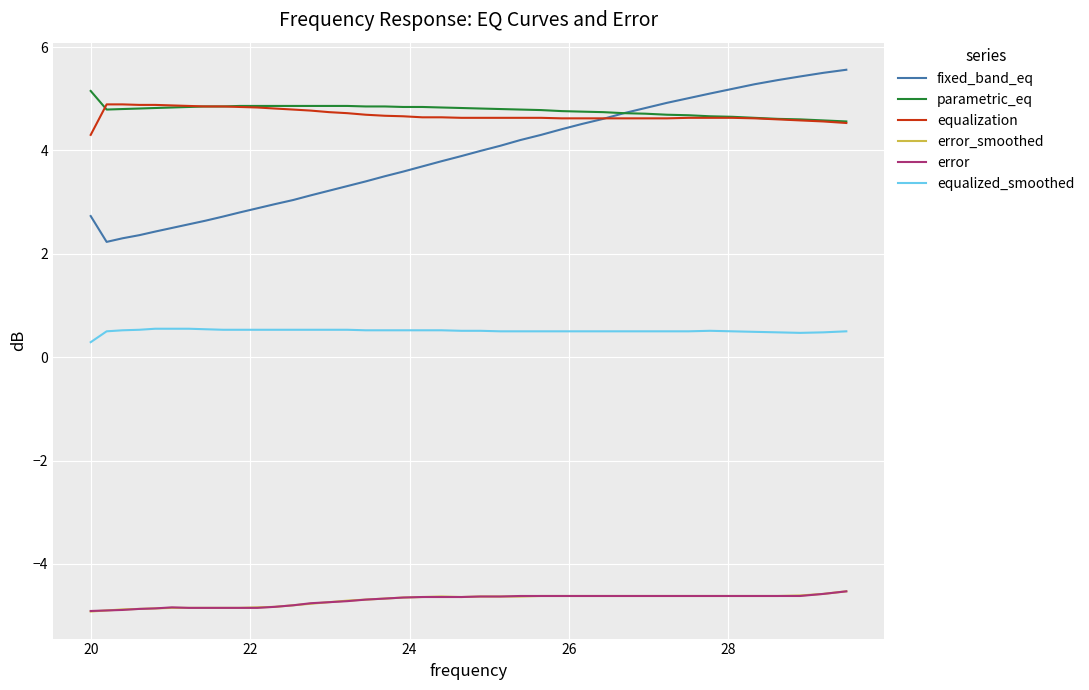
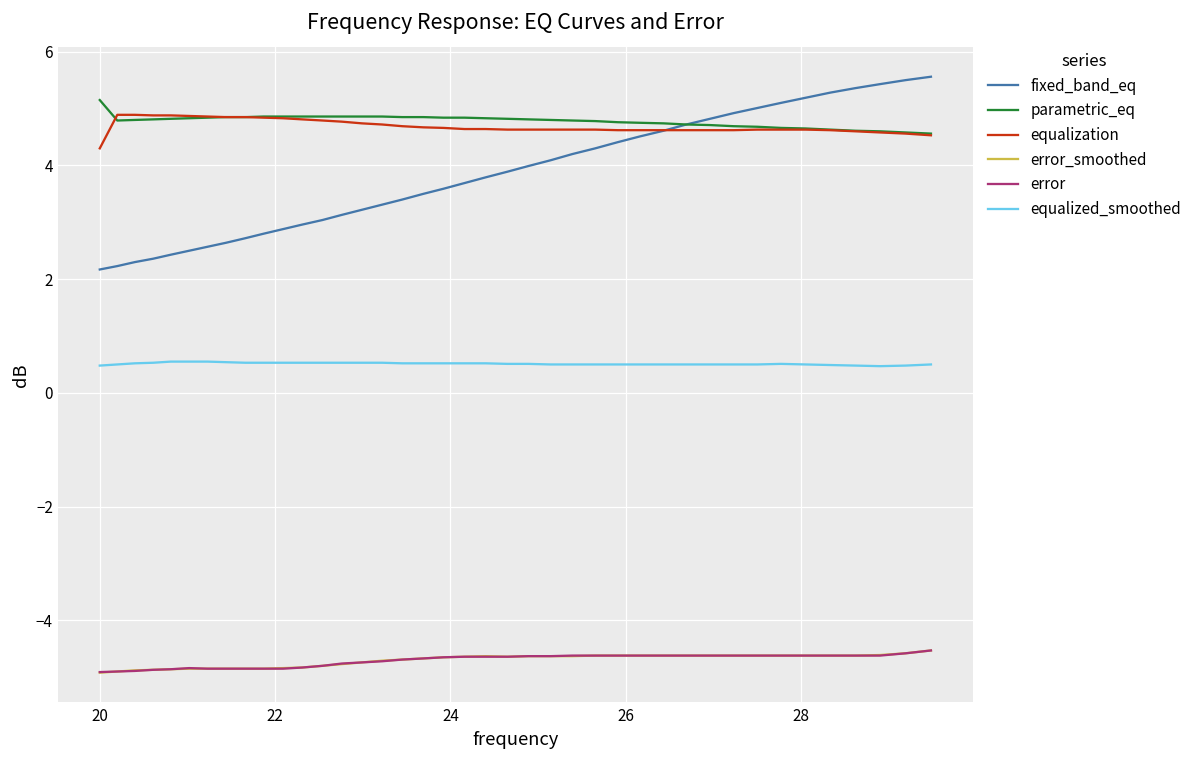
fixed_band_eq, 20: 2.7 -> 2.2
equalized_smoothed, 20: 0.3 -> 0.5
